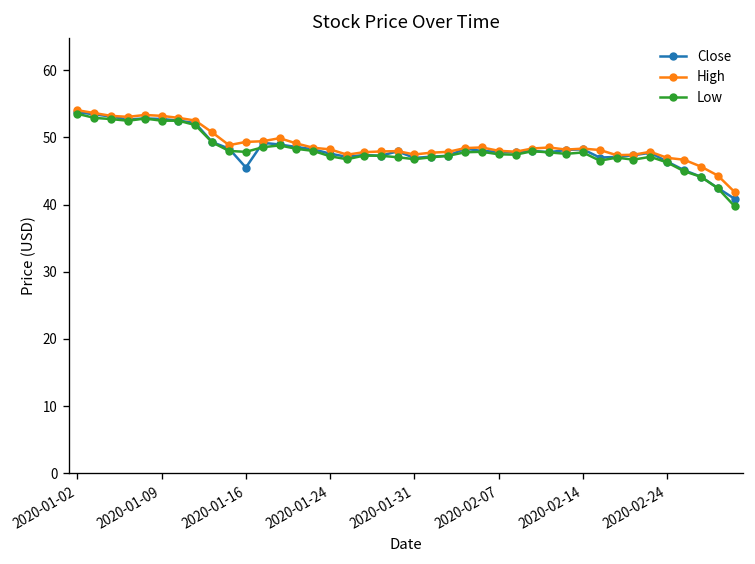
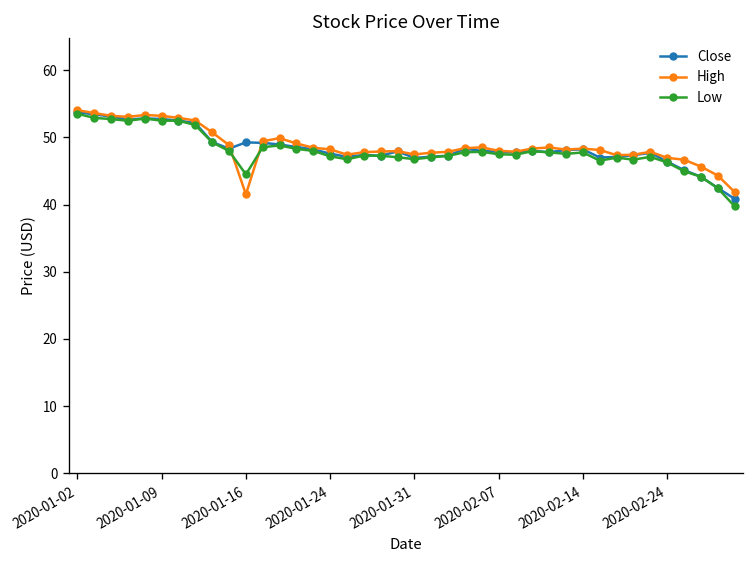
Close, 2020-01-16: 46 -> 49
High, 2020-01-16: 49 -> 42
Low, 2020-01-16: 48 -> 44
